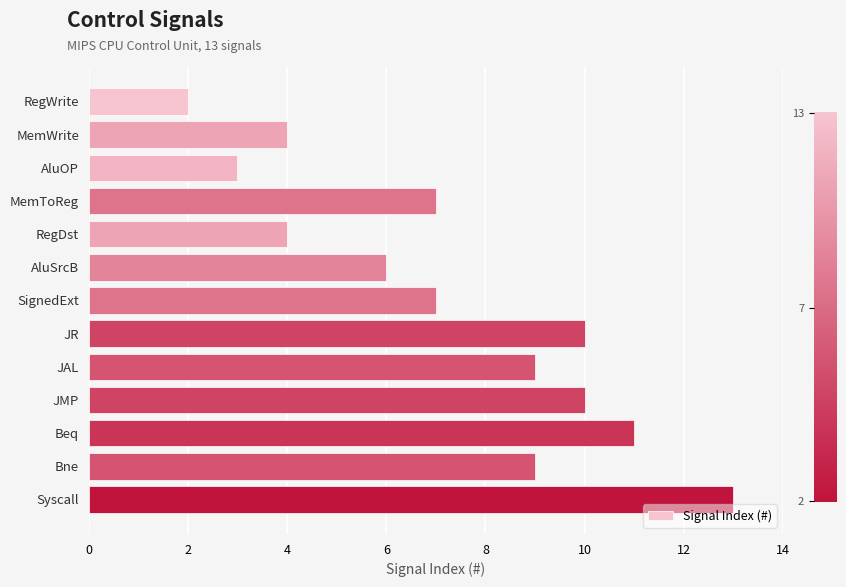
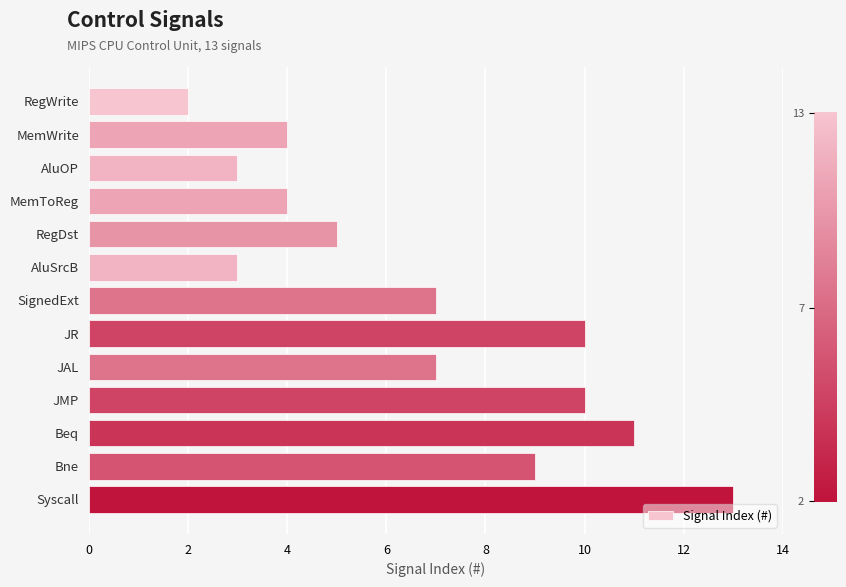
MemToReg: 7 -> 4
RegDst: 4 -> 5
AluSrcB: 6 -> 3
JAL: 9 -> 7
